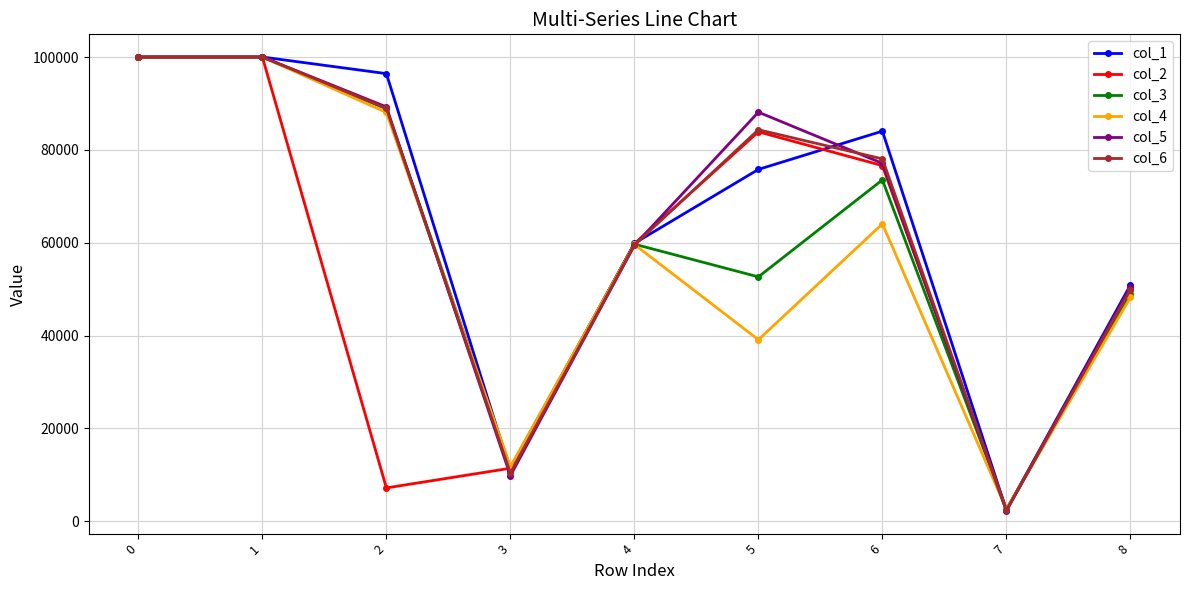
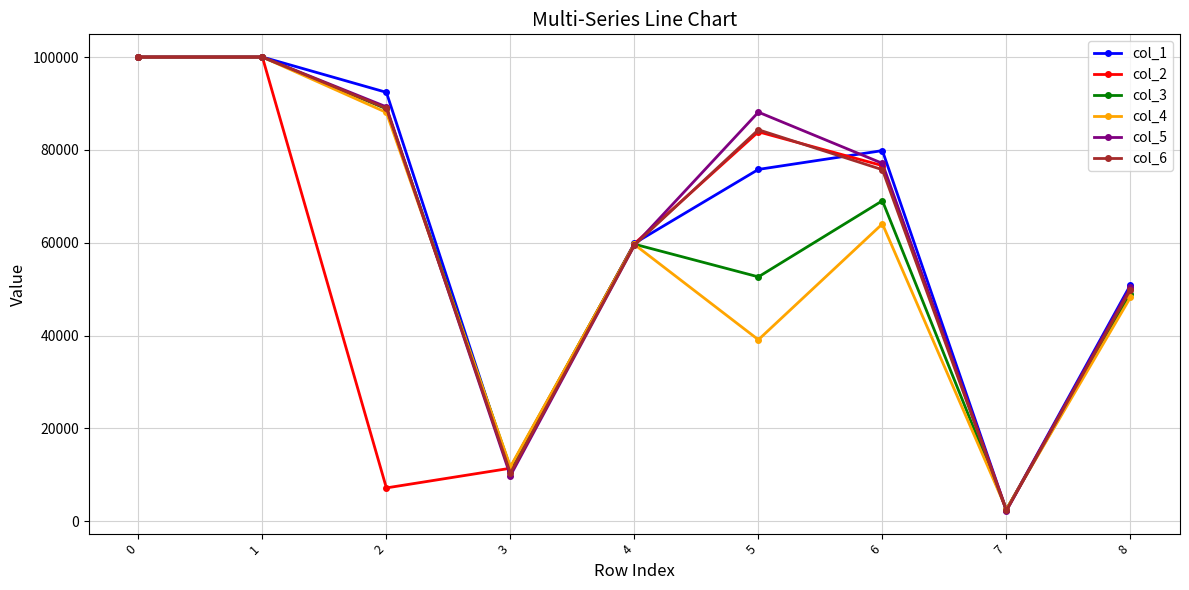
col_1, 2: 96000 -> 92000
col_1, 6: 84000 -> 80000
col_3, 6: 74000 -> 69000
col_6, 6: 78000 -> 76000
